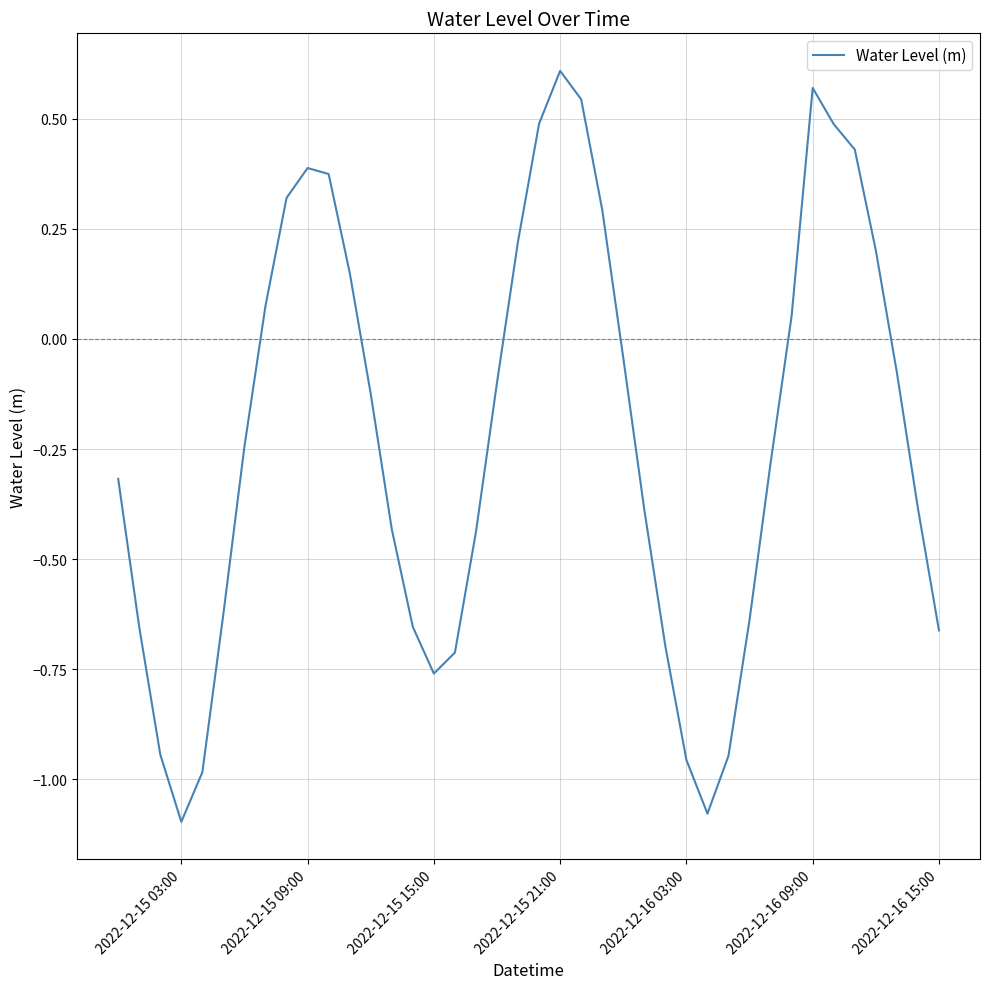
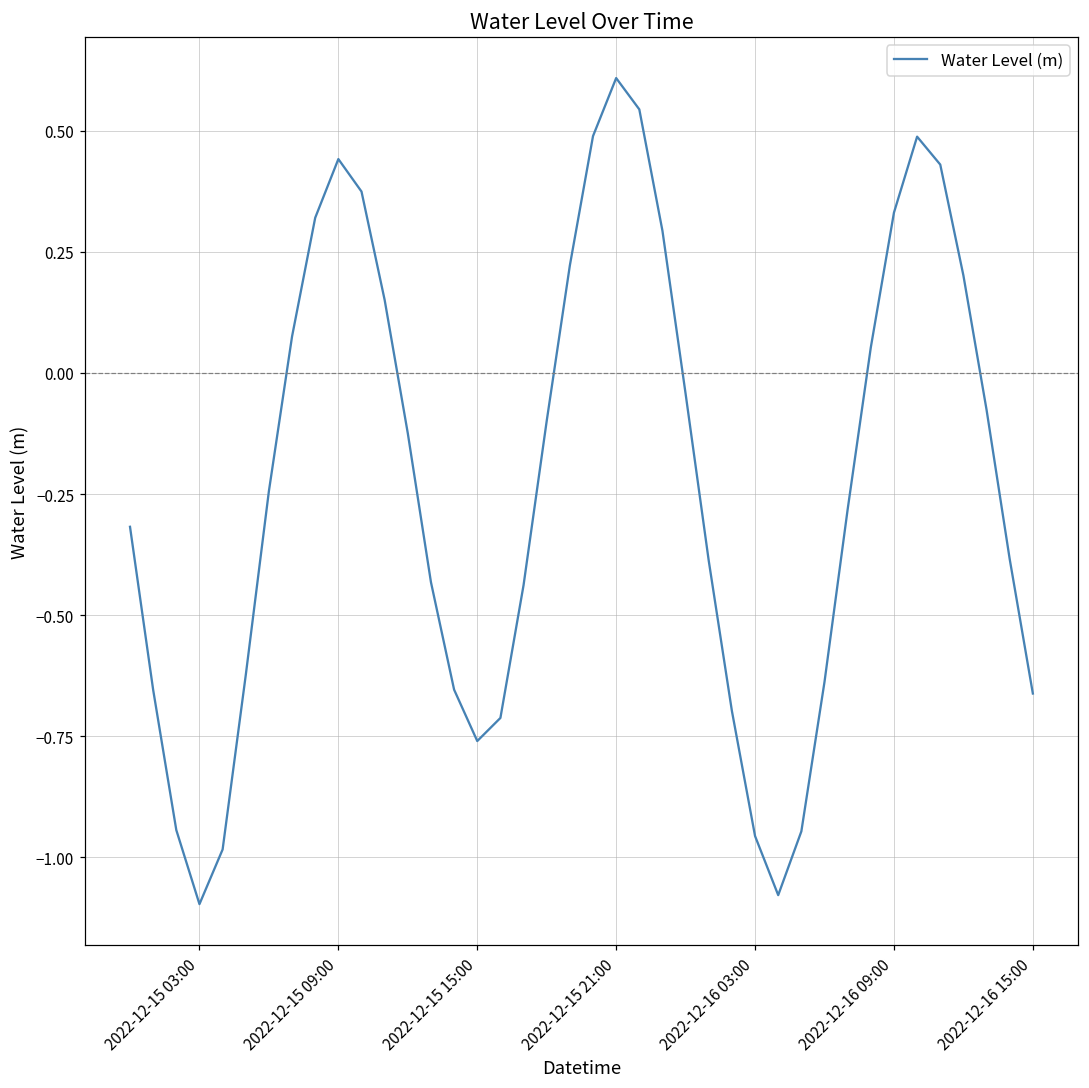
2022-12-15 09:00: 0.39 -> 0.44
2022-12-16 09:00: 0.57 -> 0.33
